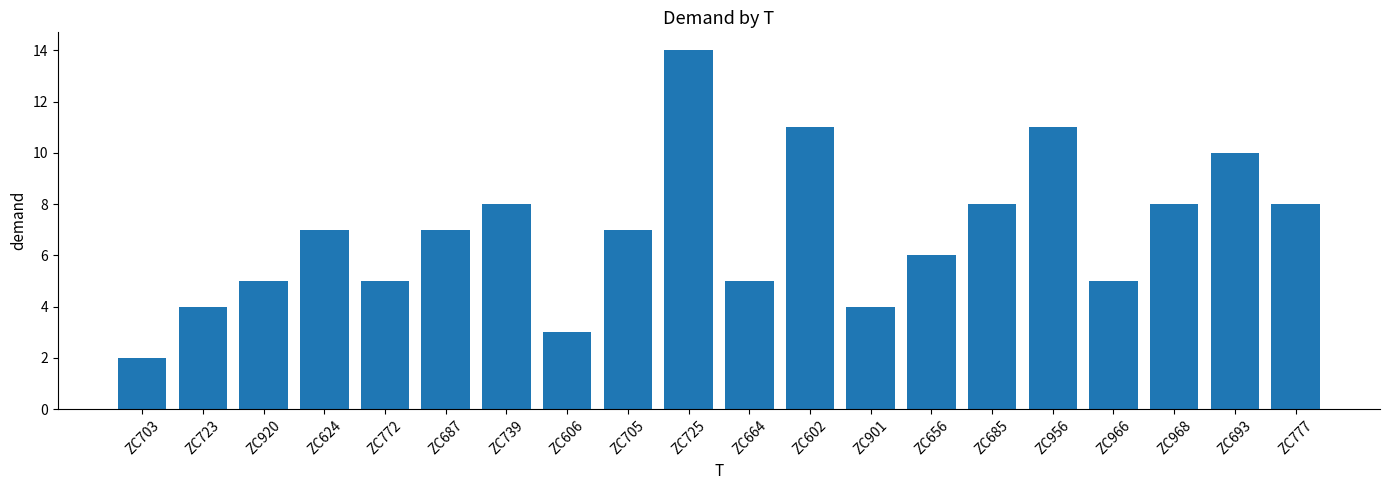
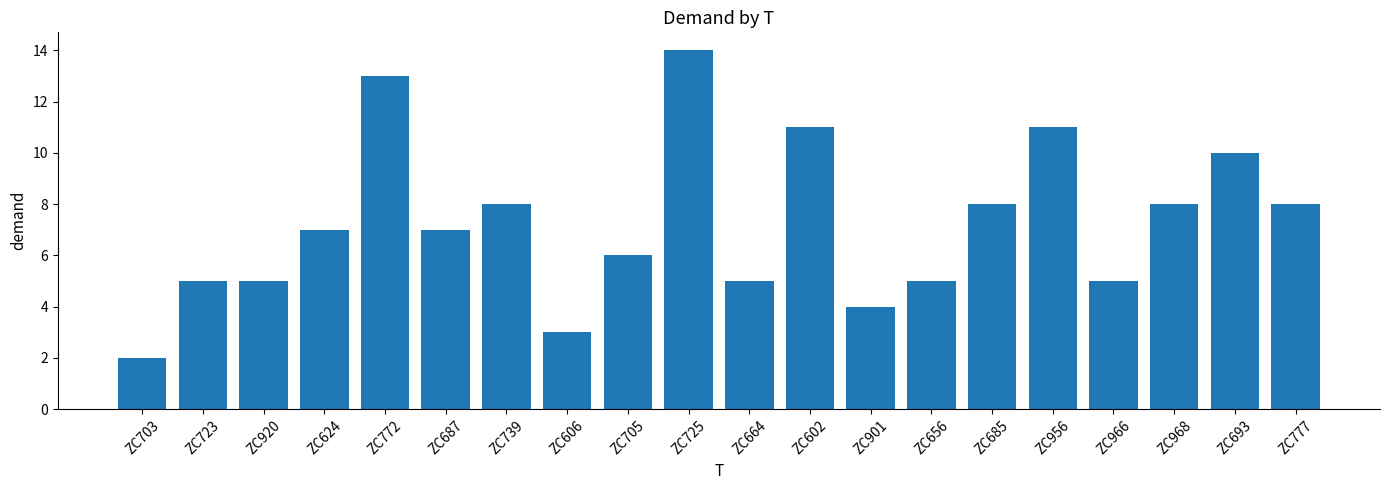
ZC723: 4 -> 5
ZC772: 5 -> 13
ZC705: 7 -> 6
ZC656: 6 -> 5
